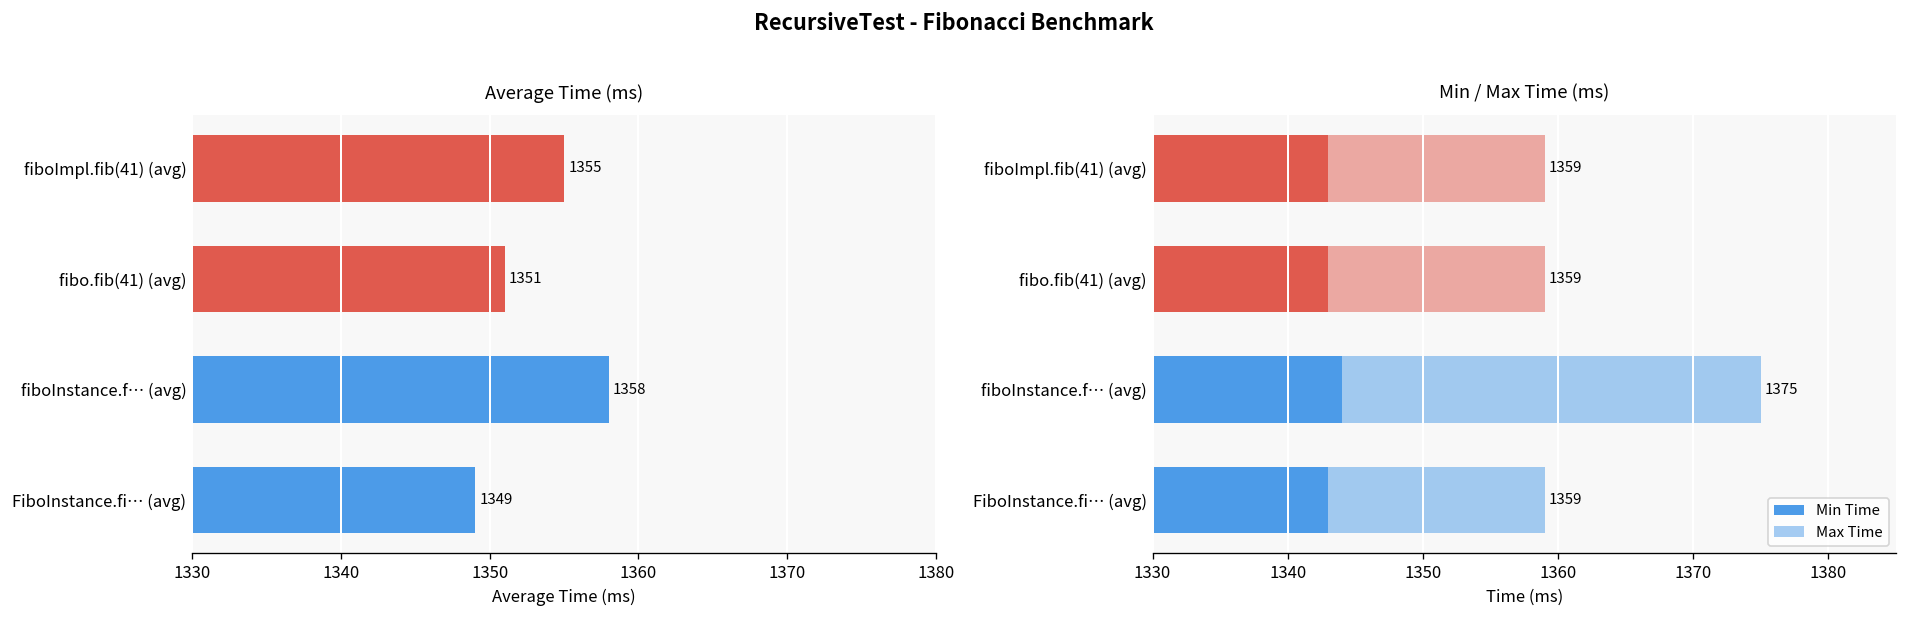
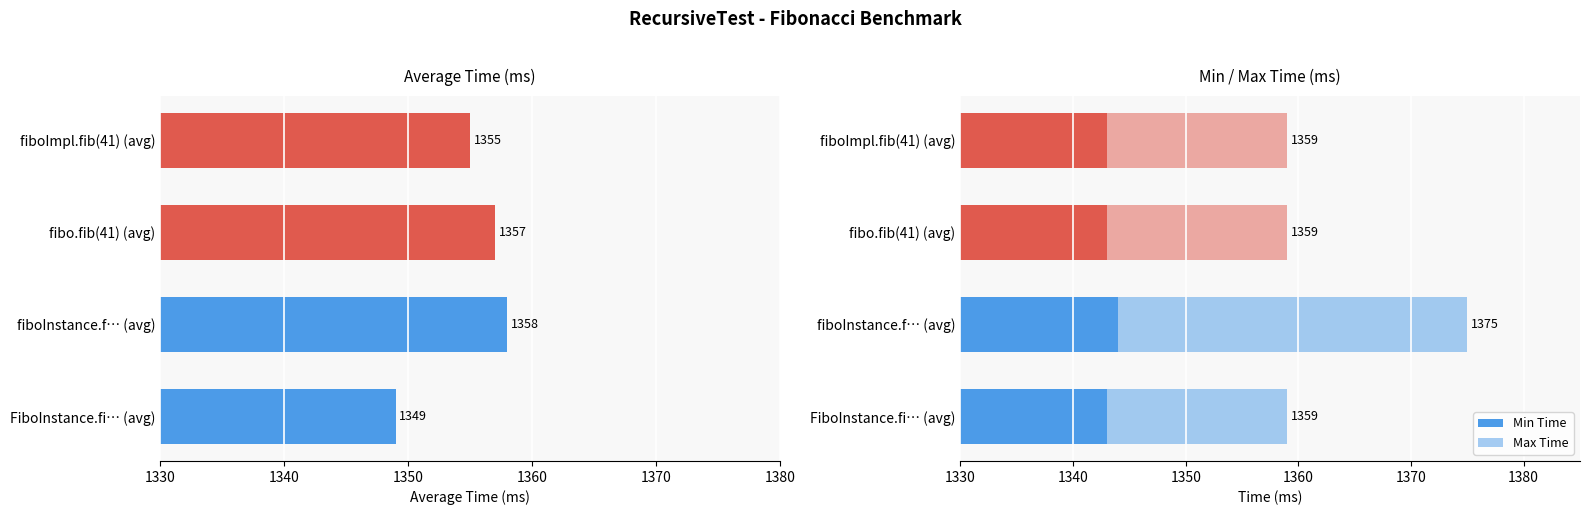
Average Time (ms), fibo.fib(41) (avg): 1351 -> 1357
